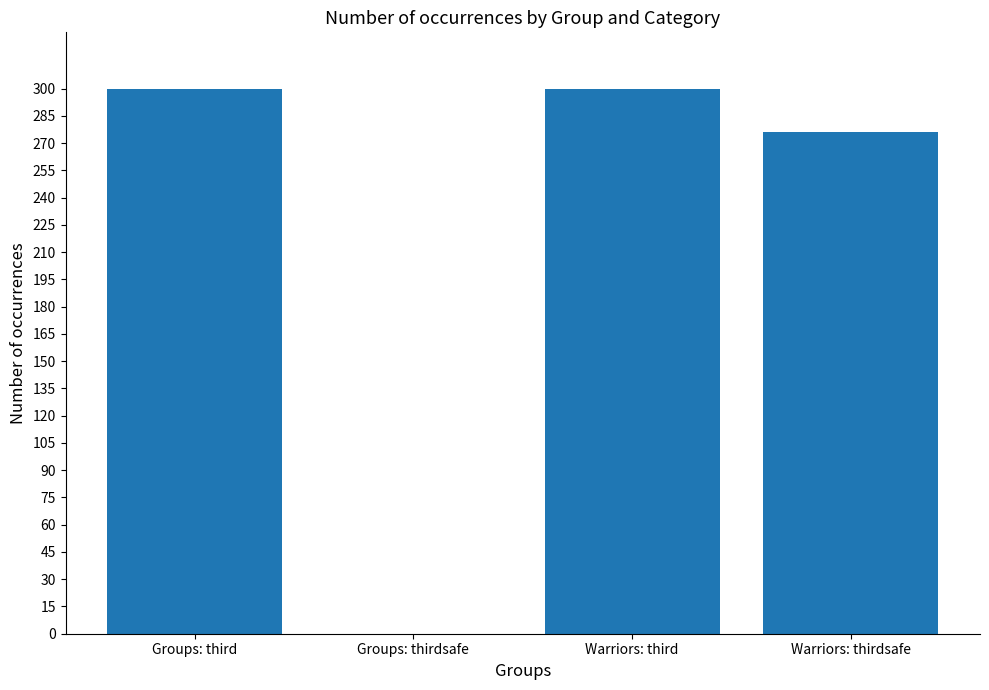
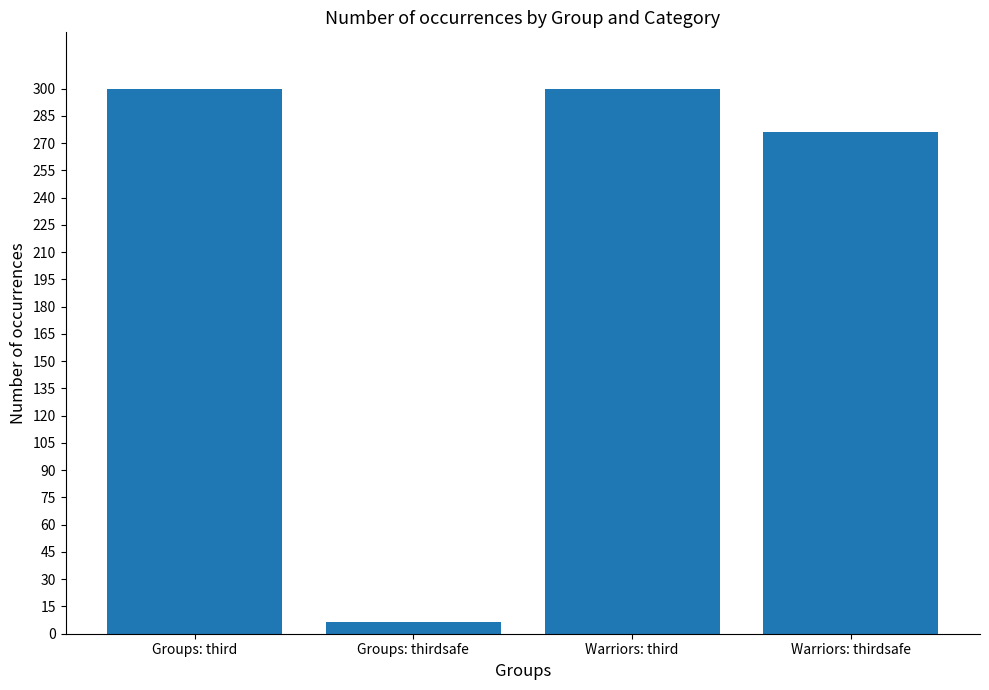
Groups: thirdsafe: 0 -> 6
